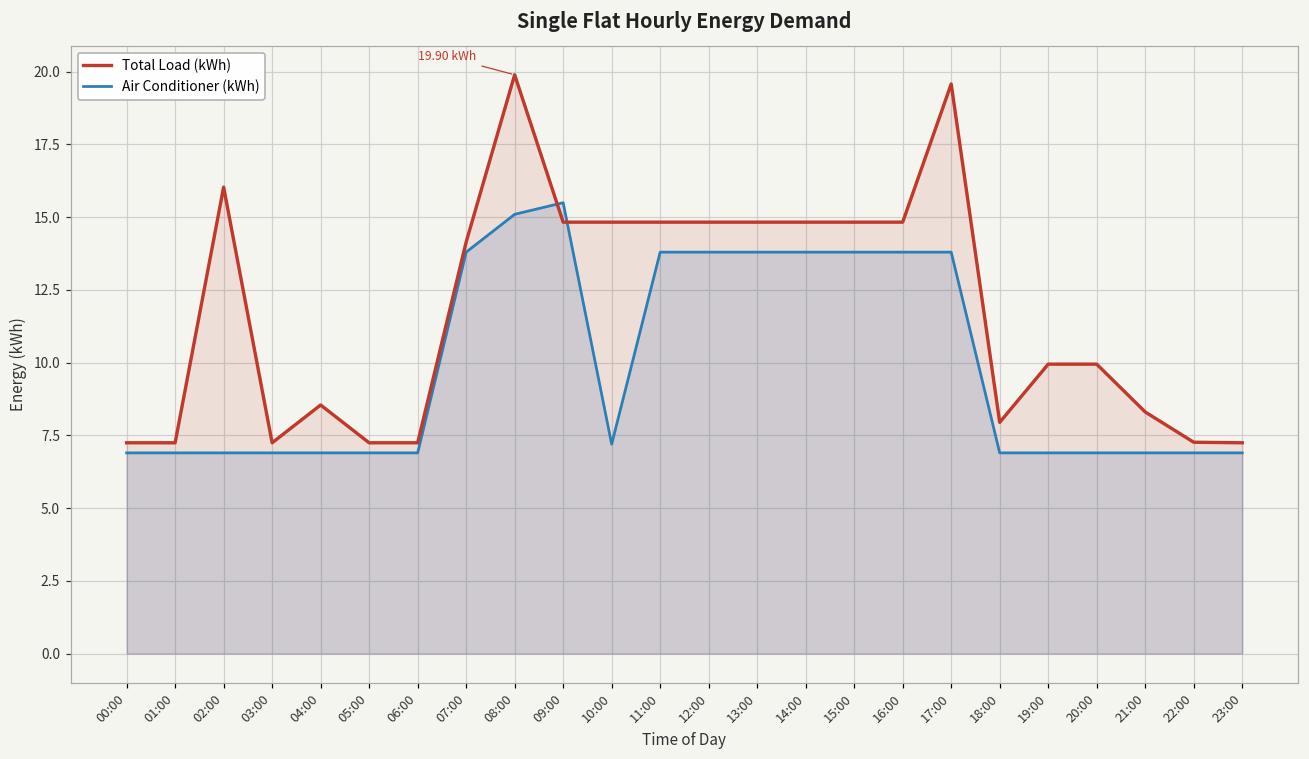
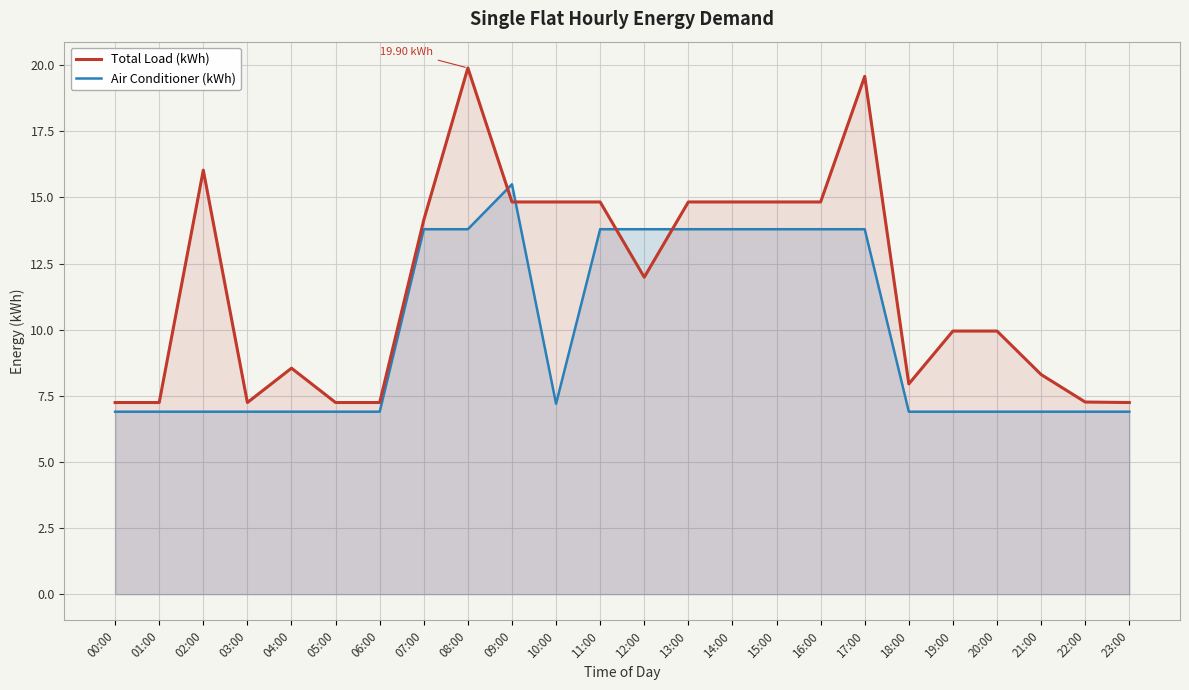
Air Conditioner (kWh), 08:00: 15.1 -> 13.8
Total Load (kWh), 12:00: 14.8 -> 12.0
